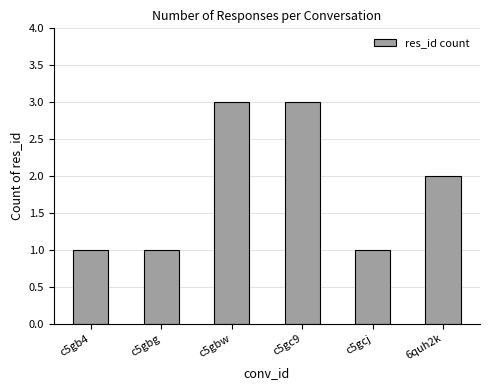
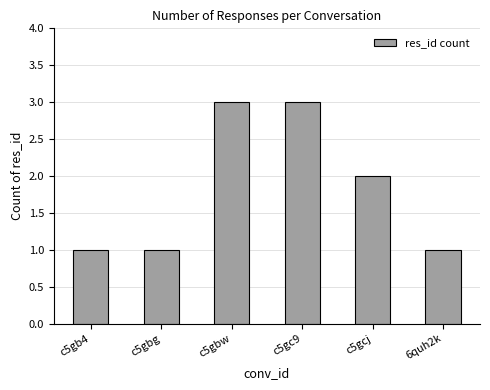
c5gcj: 1 -> 2
6quh2k: 2 -> 1
